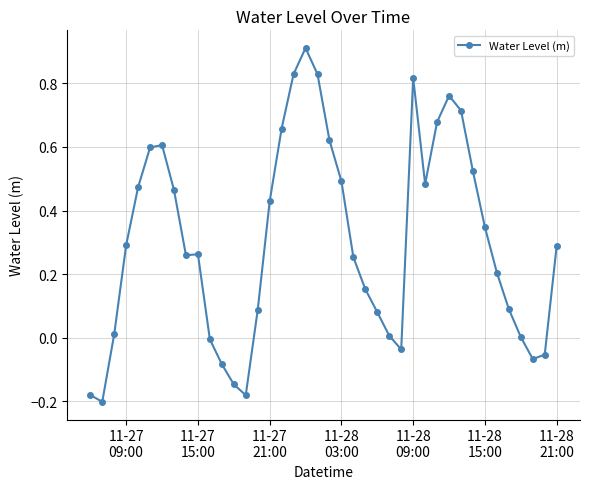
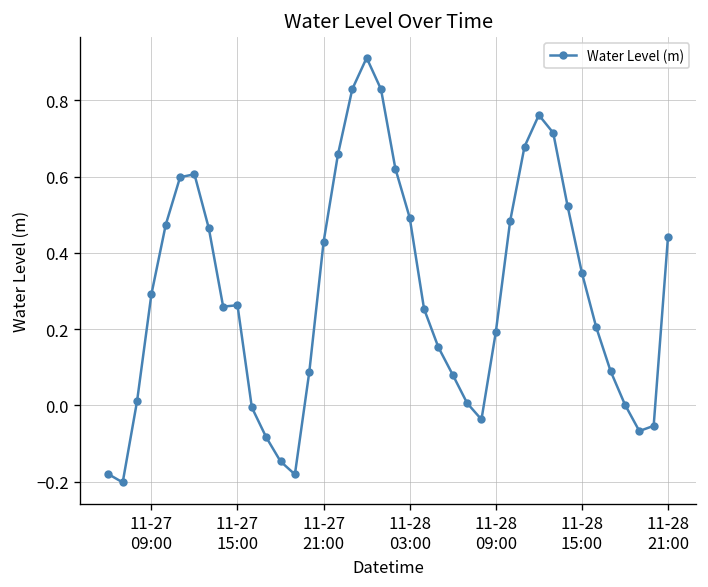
11-28 09:00: 0.82 -> 0.19
11-28 21:00: 0.29 -> 0.44
